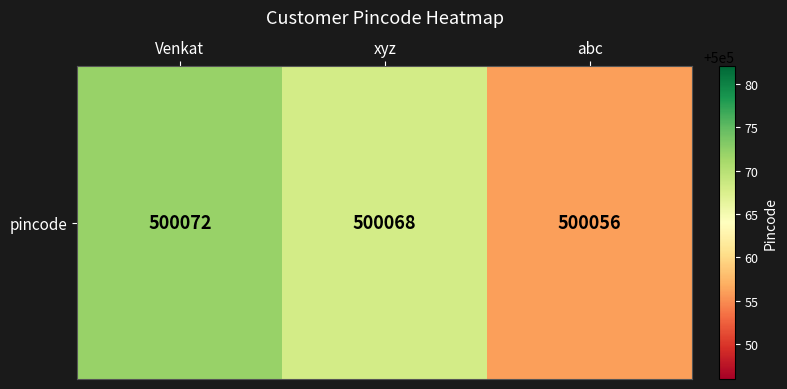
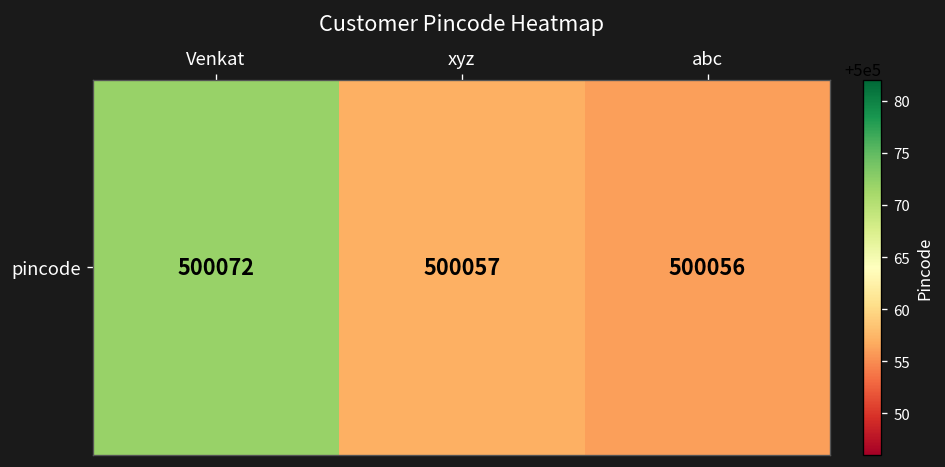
pincode, xyz: 500068 -> 500057
